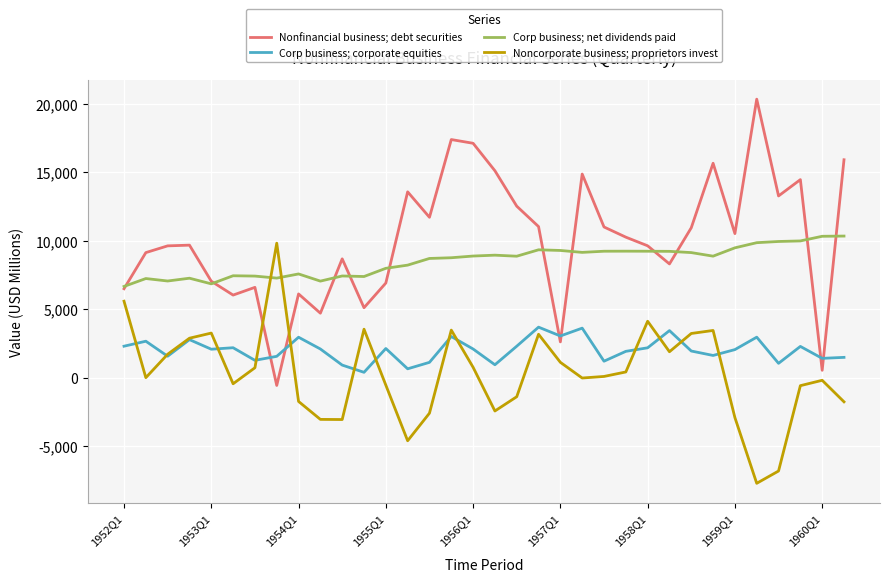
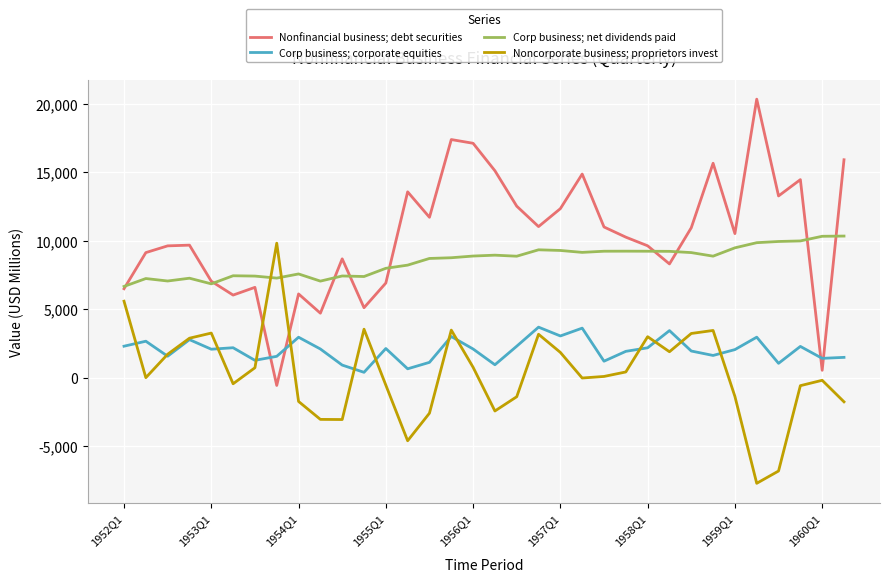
Nonfinancial business; debt securities, 1957Q1: 2,600 -> 12,300
Noncorporate business; proprietors invest, 1957Q1: 1,100 -> 1,800
Noncorporate business; proprietors invest, 1958Q1: 4,100 -> 3,000
Noncorporate business; proprietors invest, 1959Q1: -2,900 -> -1,400
